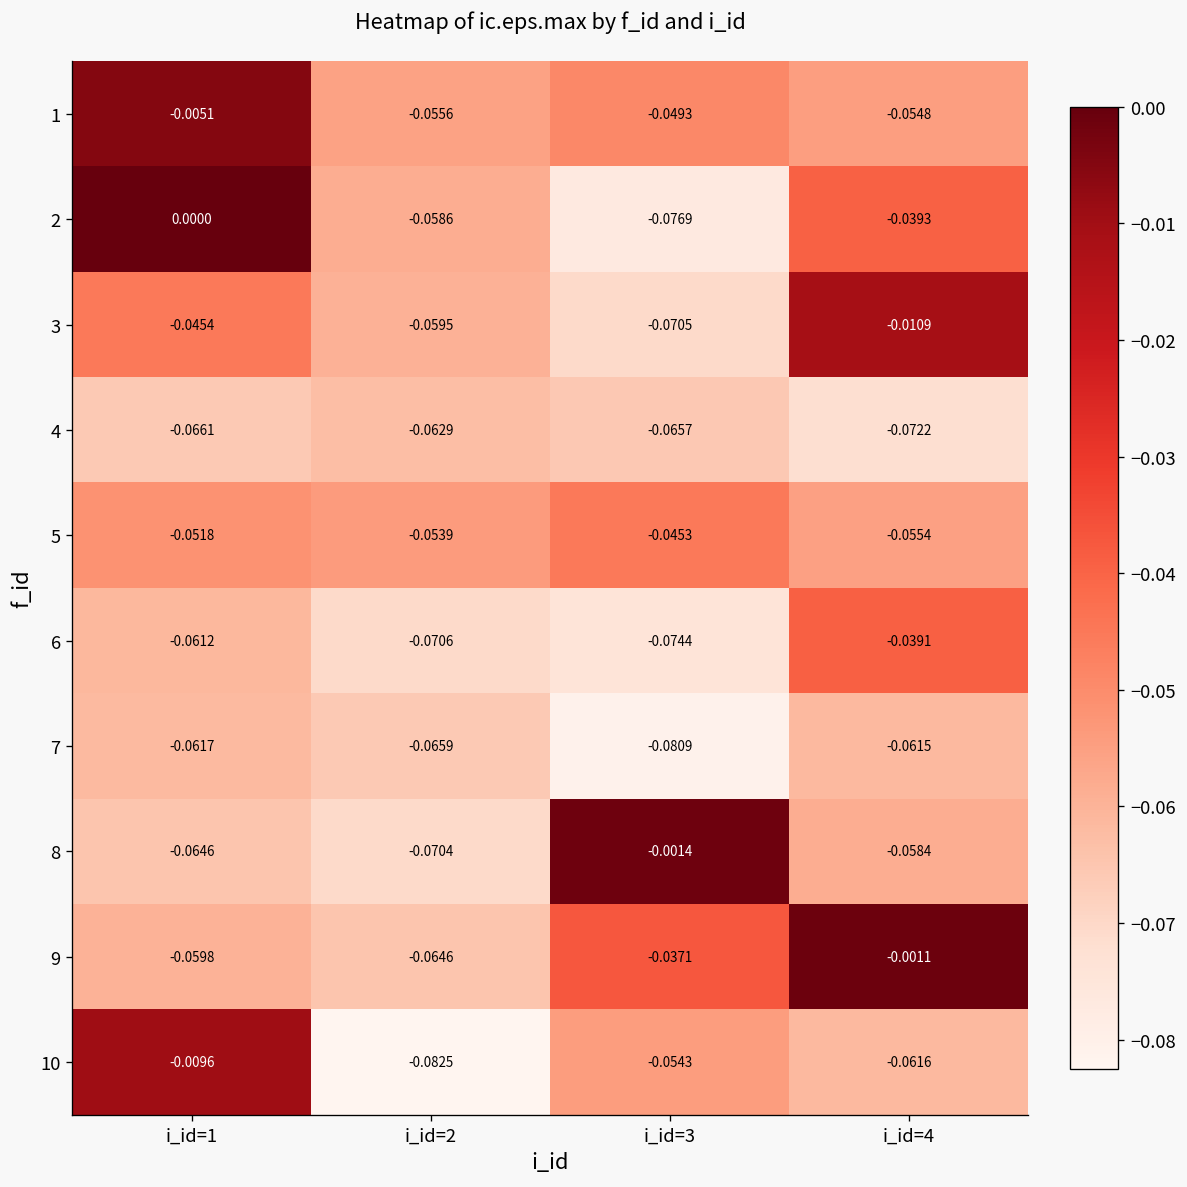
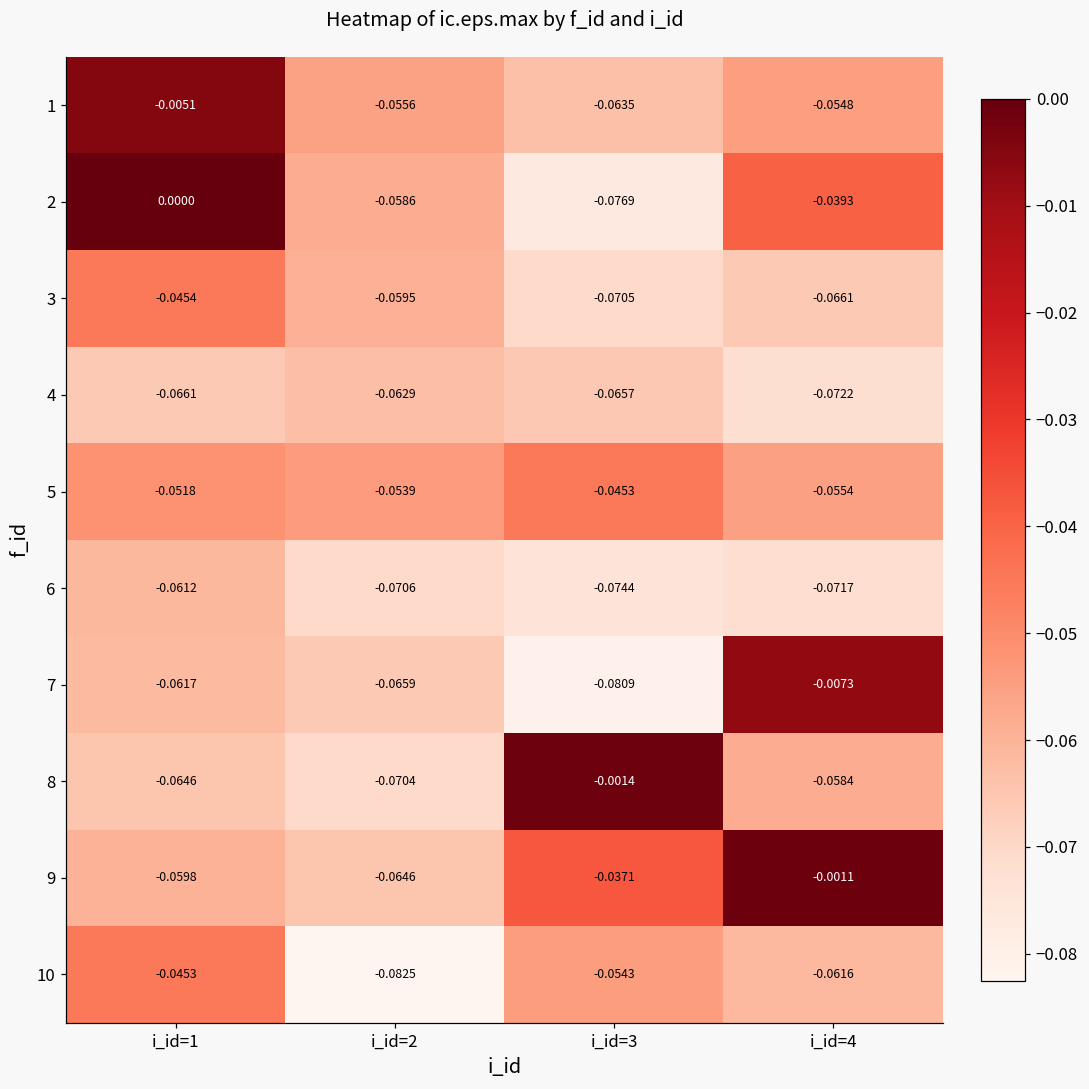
1, i_id=3: -0.0493 -> -0.0635
3, i_id=4: -0.0109 -> -0.0661
6, i_id=4: -0.0391 -> -0.0717
7, i_id=4: -0.0615 -> -0.0073
10, i_id=1: -0.0096 -> -0.0453
